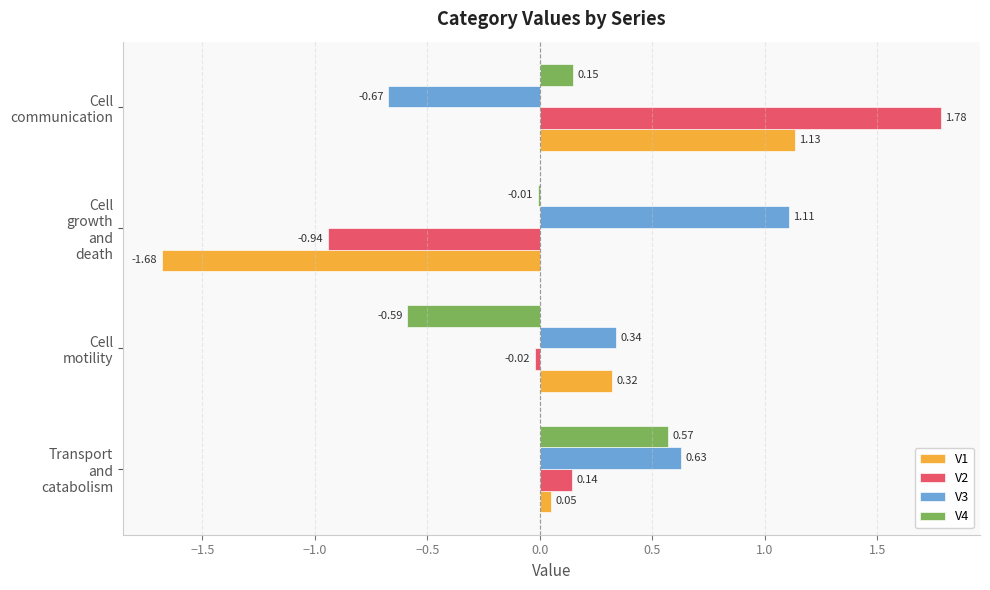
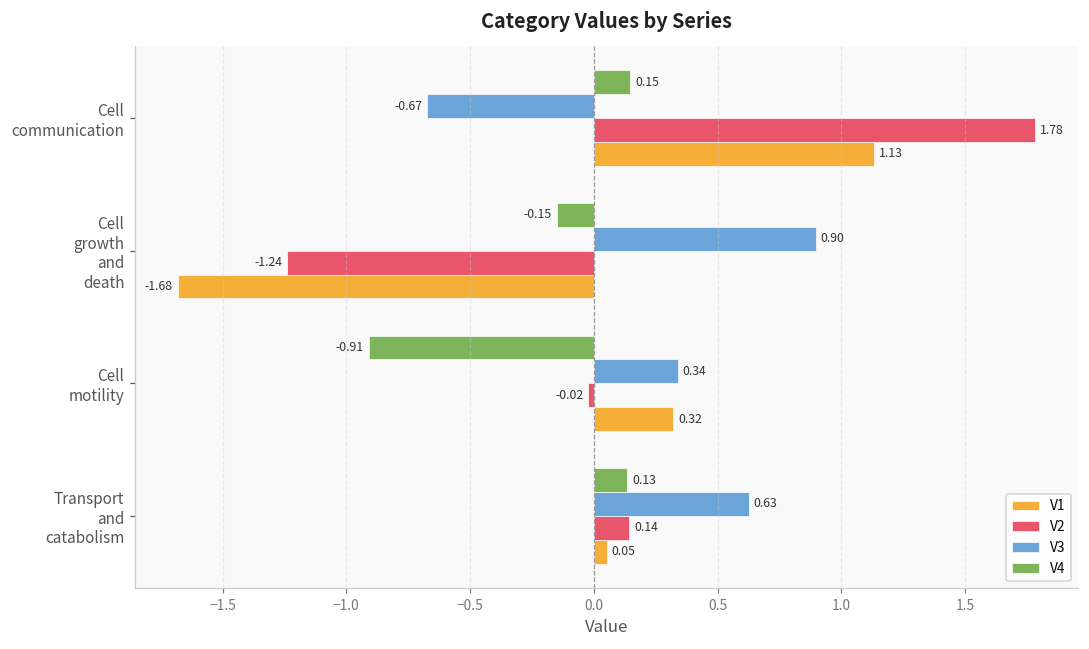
V4, Cell growth and death: -0.01 -> -0.15
V3, Cell growth and death: 1.11 -> 0.90
V2, Cell growth and death: -0.94 -> -1.24
V4, Cell motility: -0.59 -> -0.91
V4, Transport and catabolism: 0.57 -> 0.13
